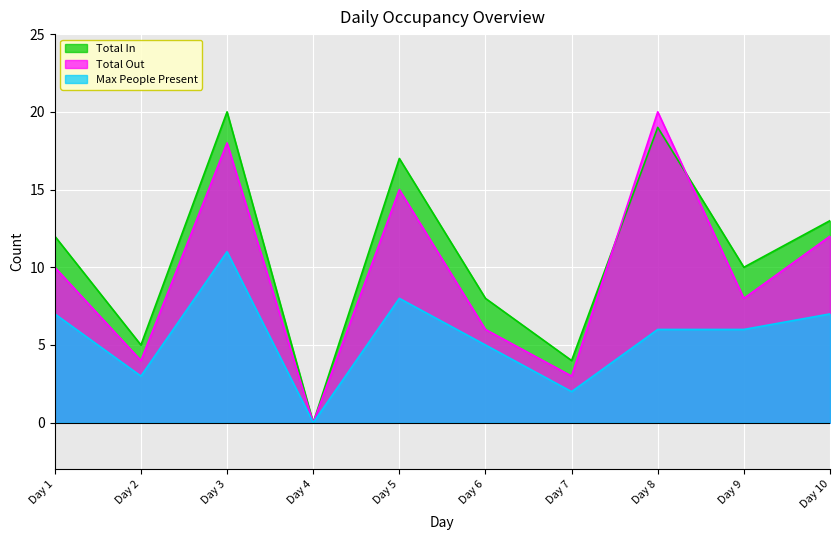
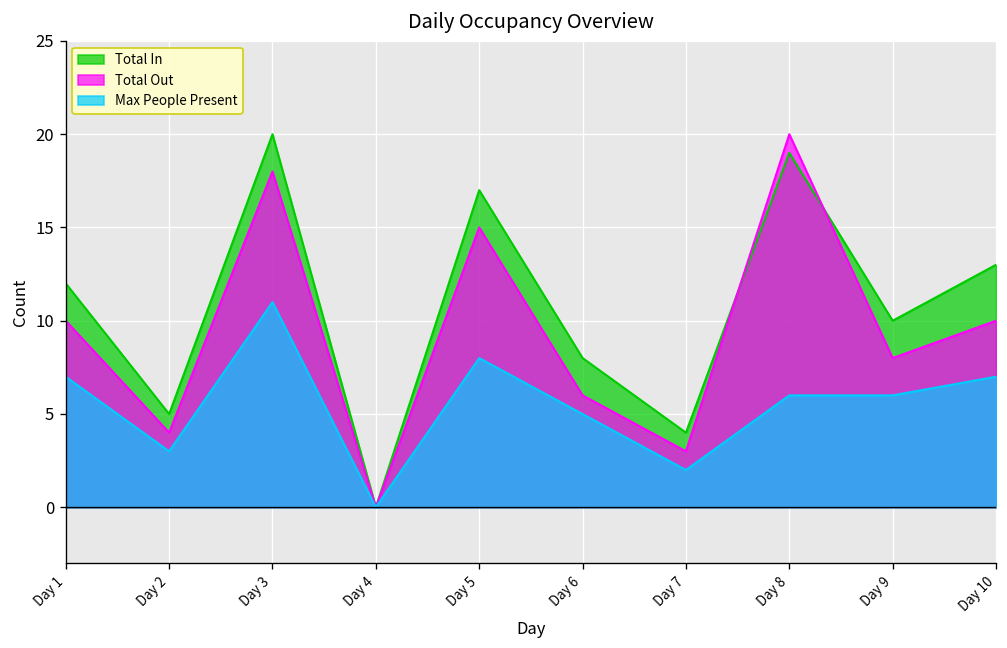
Total Out, Day 10: 12 -> 10
